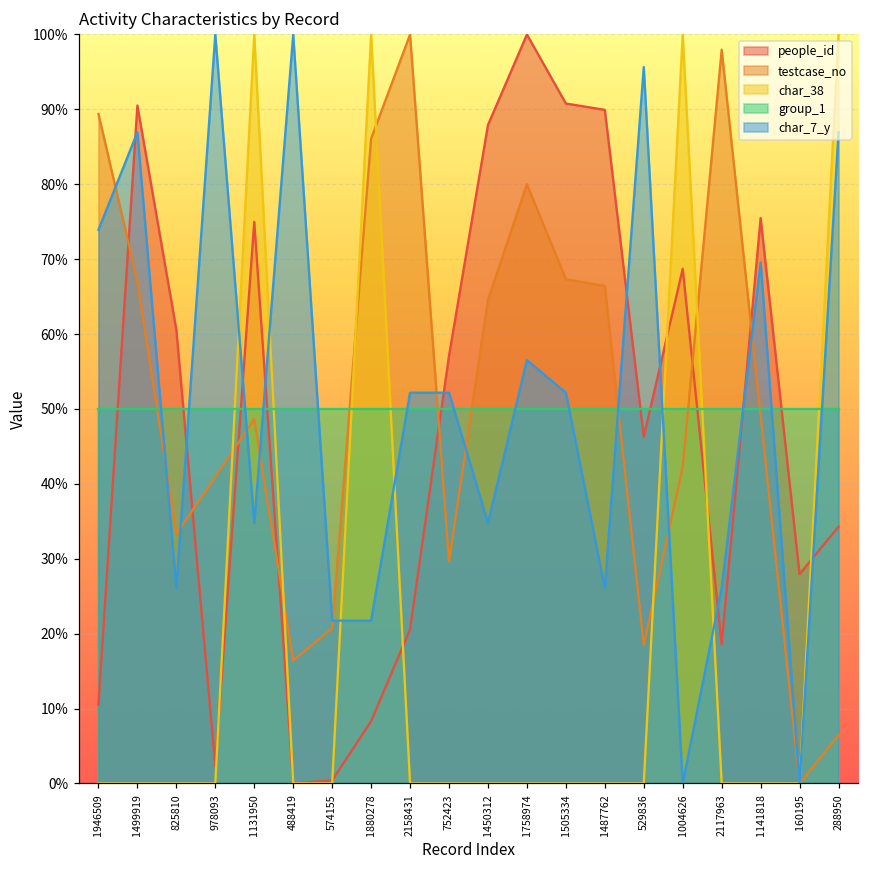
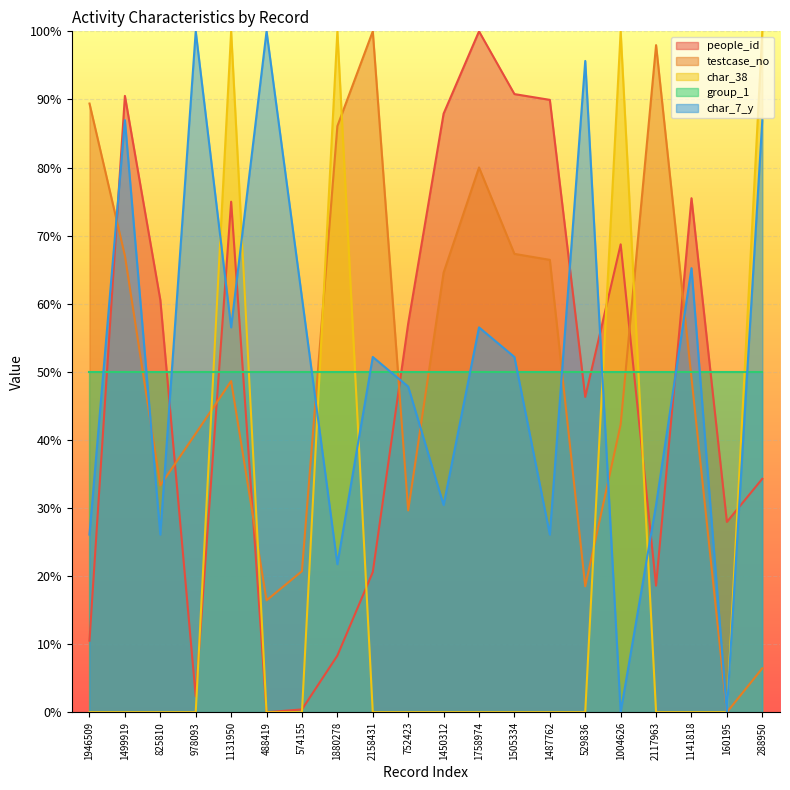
char_7_y, 1946509: 74% -> 26%
char_7_y, 1131950: 35% -> 57%
char_7_y, 574155: 22% -> 61%
char_7_y, 752423: 52% -> 48%
char_7_y, 1450312: 35% -> 30%
char_7_y, 2117963: 26% -> 30%
char_7_y, 1141818: 70% -> 65%
